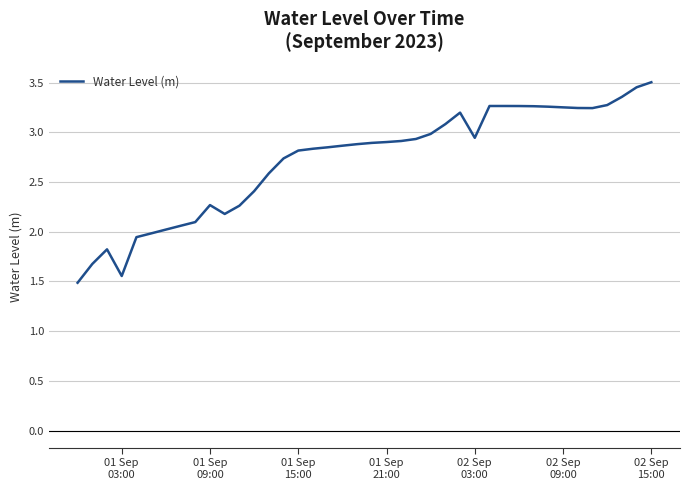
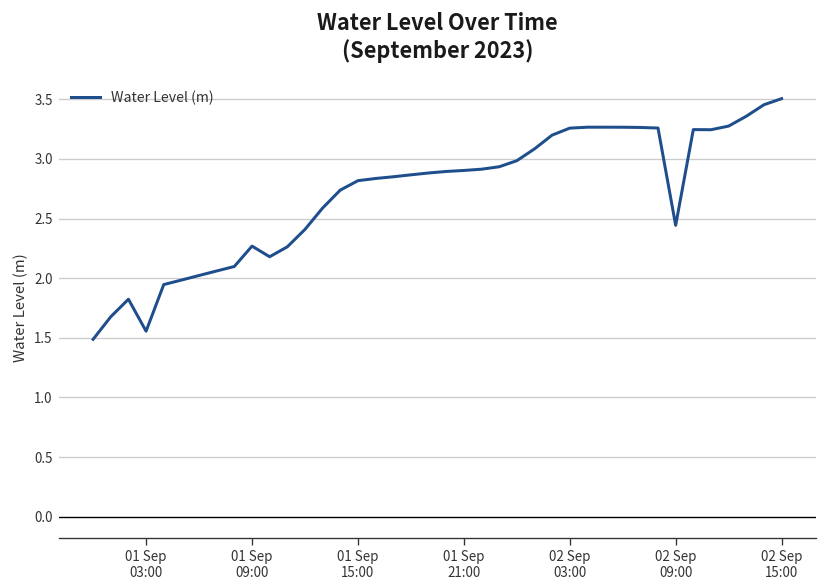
02 Sep 03:00: 2.9 -> 3.3
02 Sep 09:00: 3.3 -> 2.4
